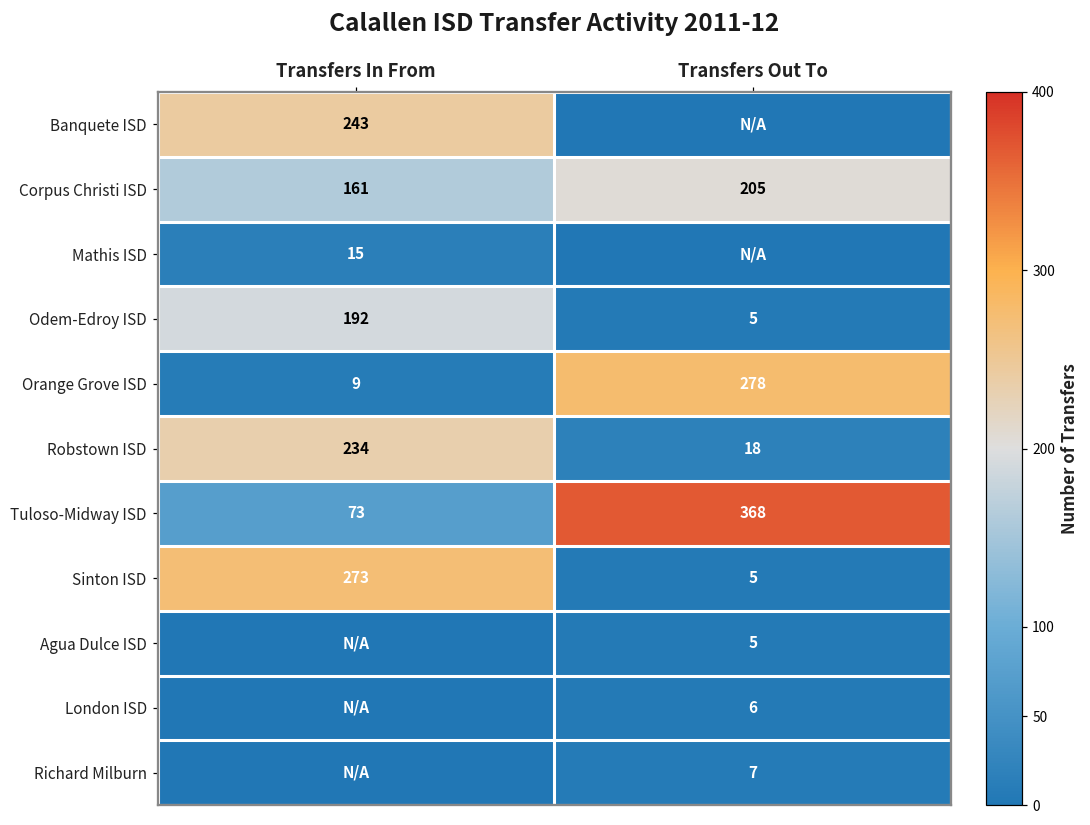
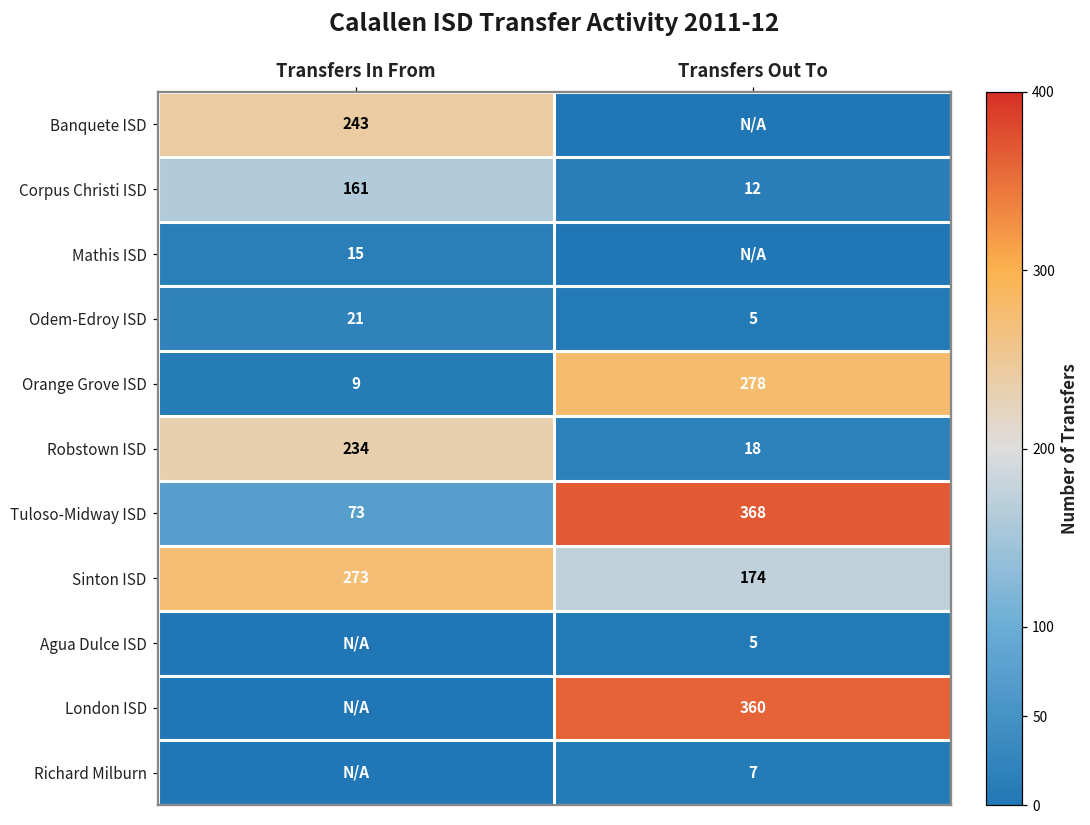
Corpus Christi ISD, Transfers Out To: 205 -> 12
Odem-Edroy ISD, Transfers In From: 192 -> 21
Sinton ISD, Transfers Out To: 5 -> 174
London ISD, Transfers Out To: 6 -> 360
